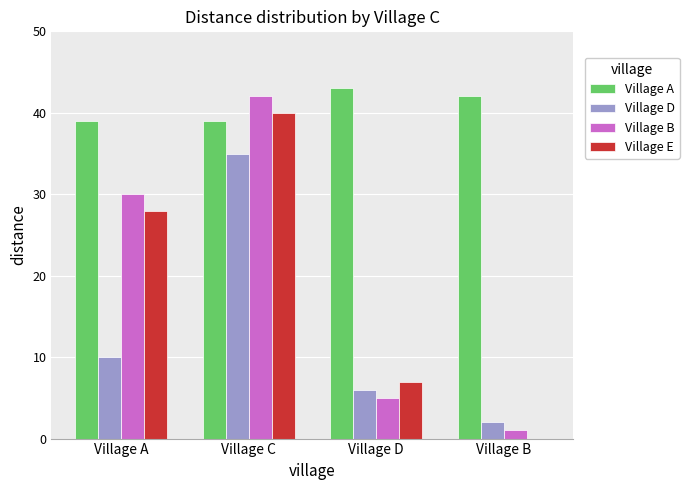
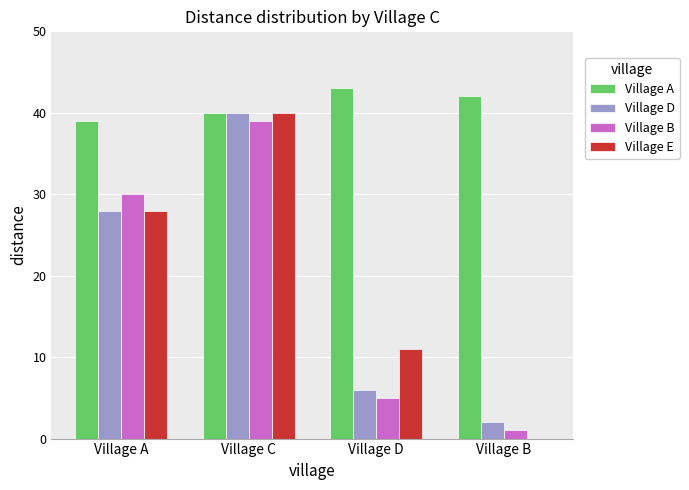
Village D, Village A: 10 -> 28
Village A, Village C: 39 -> 40
Village D, Village C: 35 -> 40
Village B, Village C: 42 -> 39
Village E, Village D: 7 -> 11
